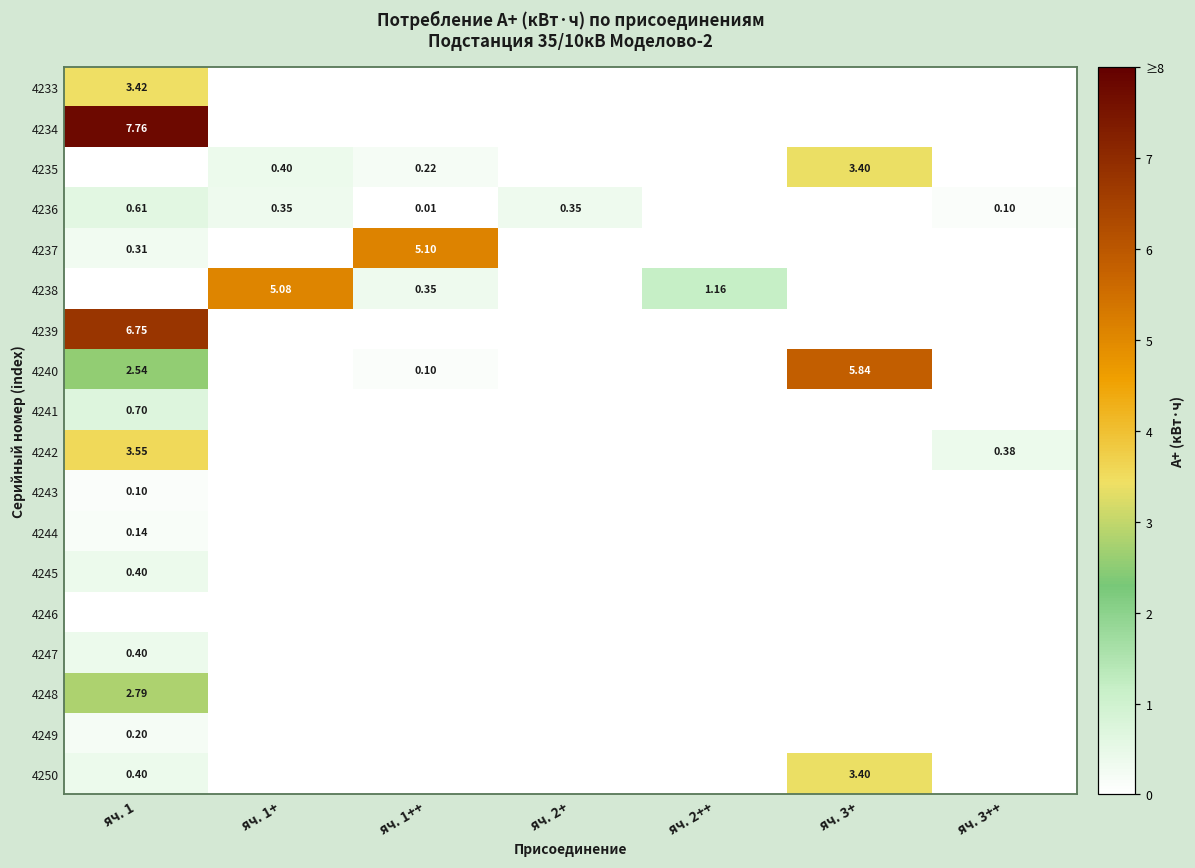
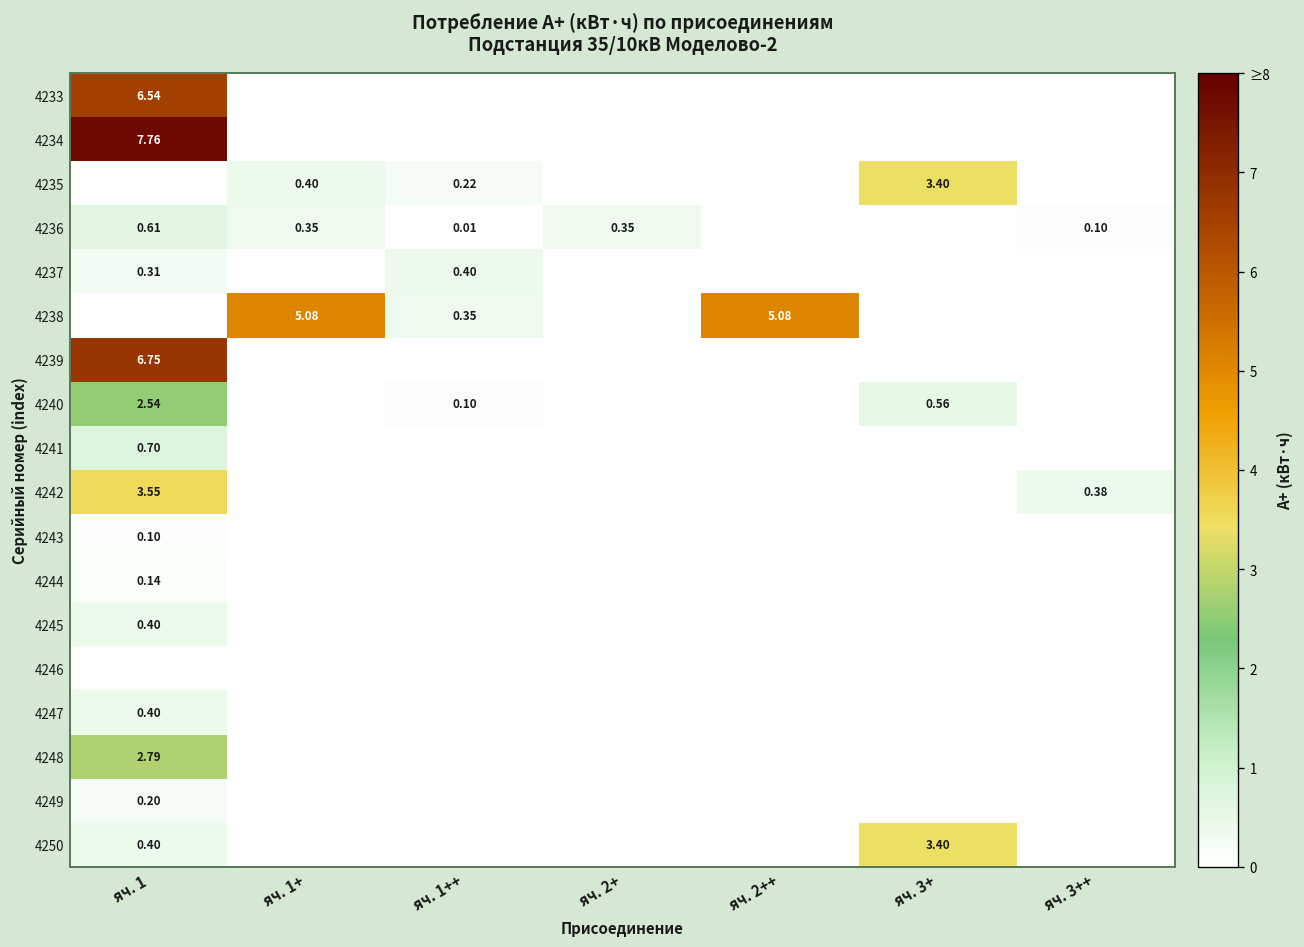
4233, яч. 1: 3.42 -> 6.54
4237, яч. 1++: 5.10 -> 0.40
4238, яч. 2++: 1.16 -> 5.08
4240, яч. 3+: 5.84 -> 0.56
